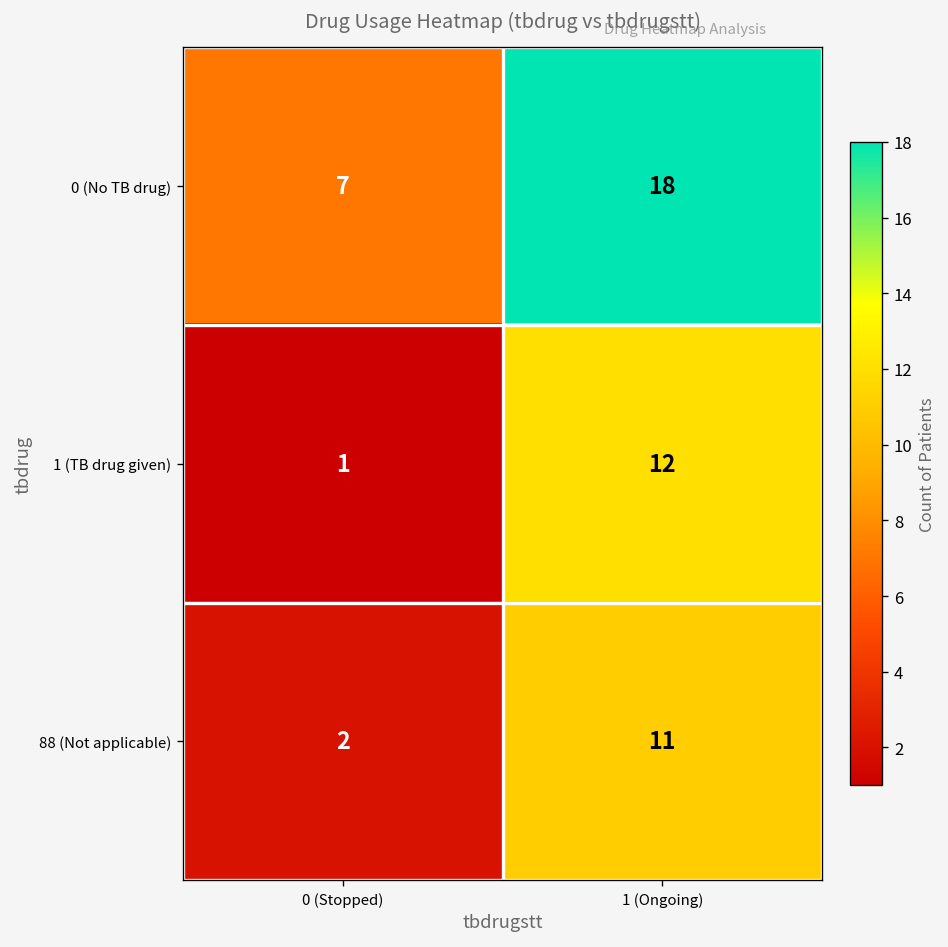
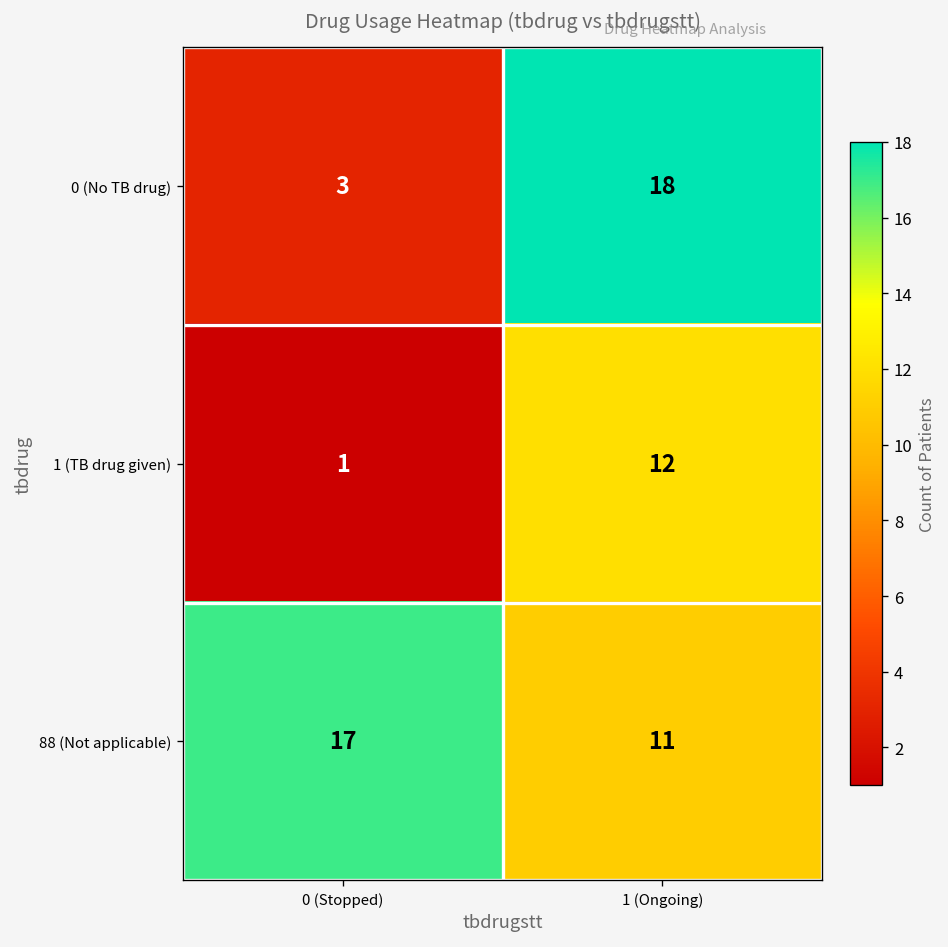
0 (No TB drug), 0 (Stopped): 7 -> 3
88 (Not applicable), 0 (Stopped): 2 -> 17
